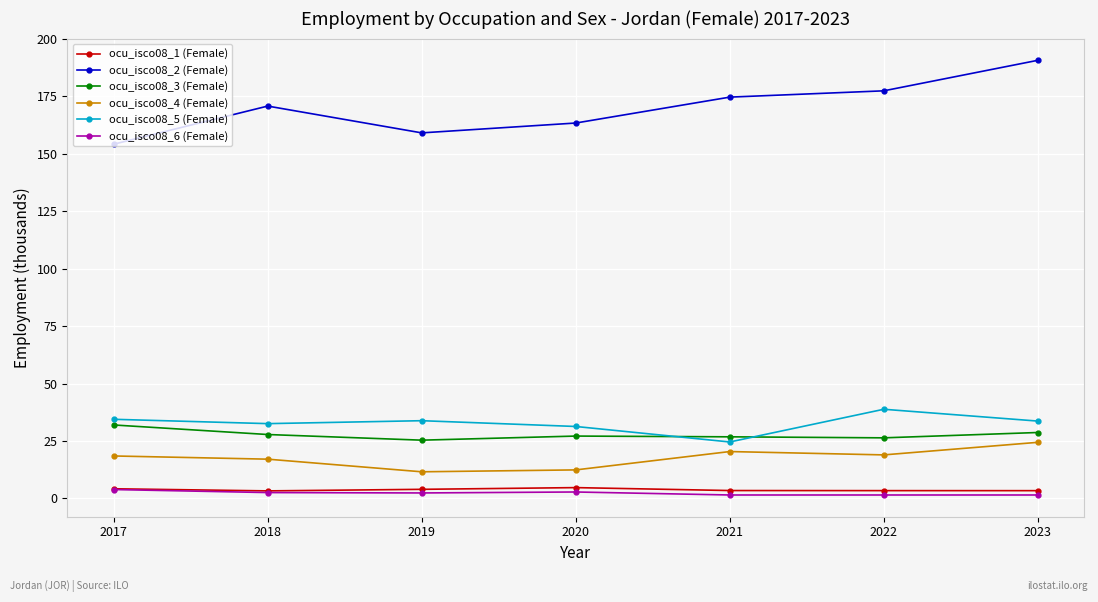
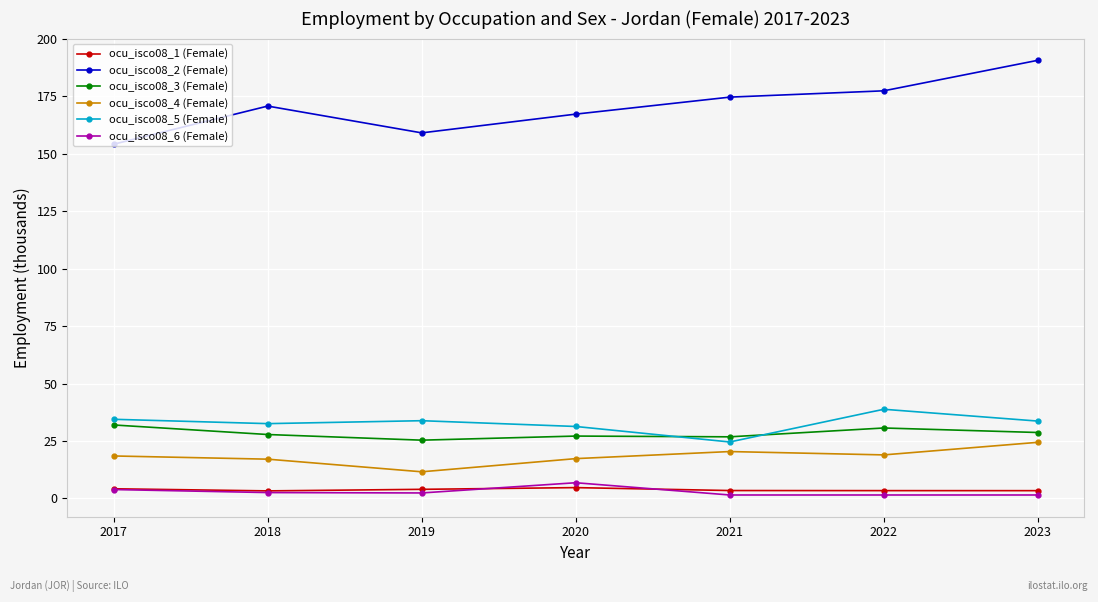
ocu_isco08_2 (Female), 2020: 163 -> 167
ocu_isco08_4 (Female), 2020: 12 -> 17
ocu_isco08_6 (Female), 2020: 3 -> 7
ocu_isco08_3 (Female), 2022: 26 -> 31
